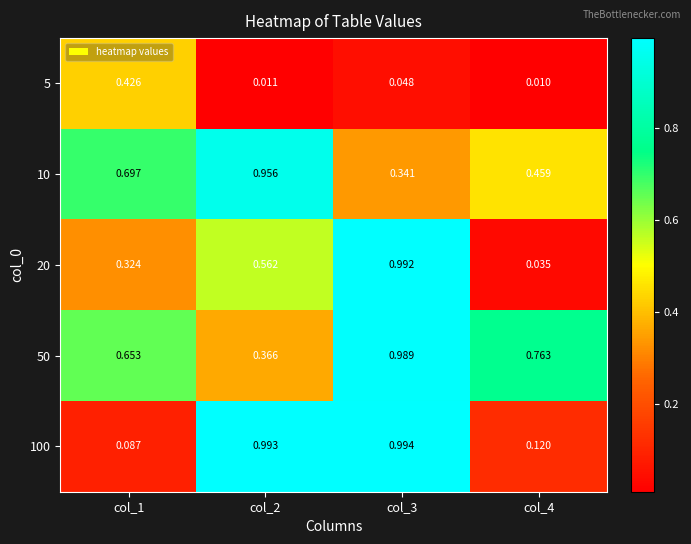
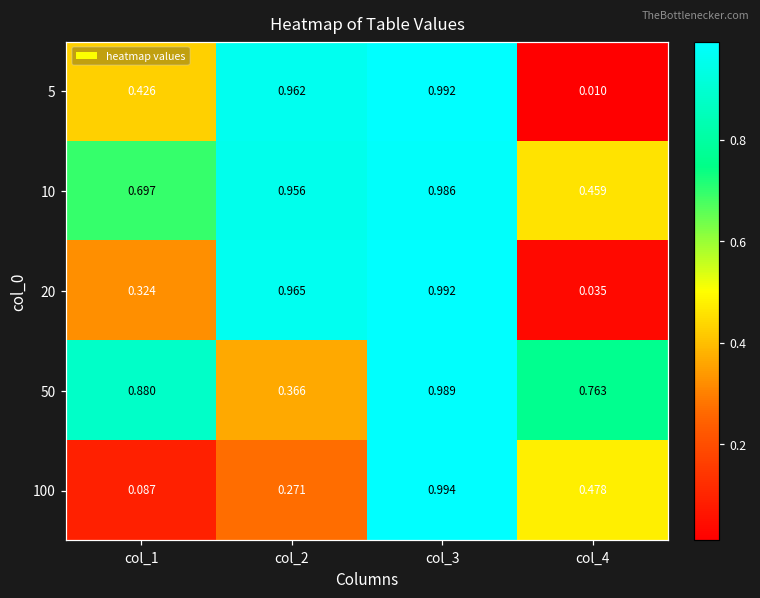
5, col_2: 0.011 -> 0.962
5, col_3: 0.048 -> 0.992
10, col_3: 0.341 -> 0.986
20, col_2: 0.562 -> 0.965
50, col_1: 0.653 -> 0.880
100, col_2: 0.993 -> 0.271
100, col_4: 0.120 -> 0.478
